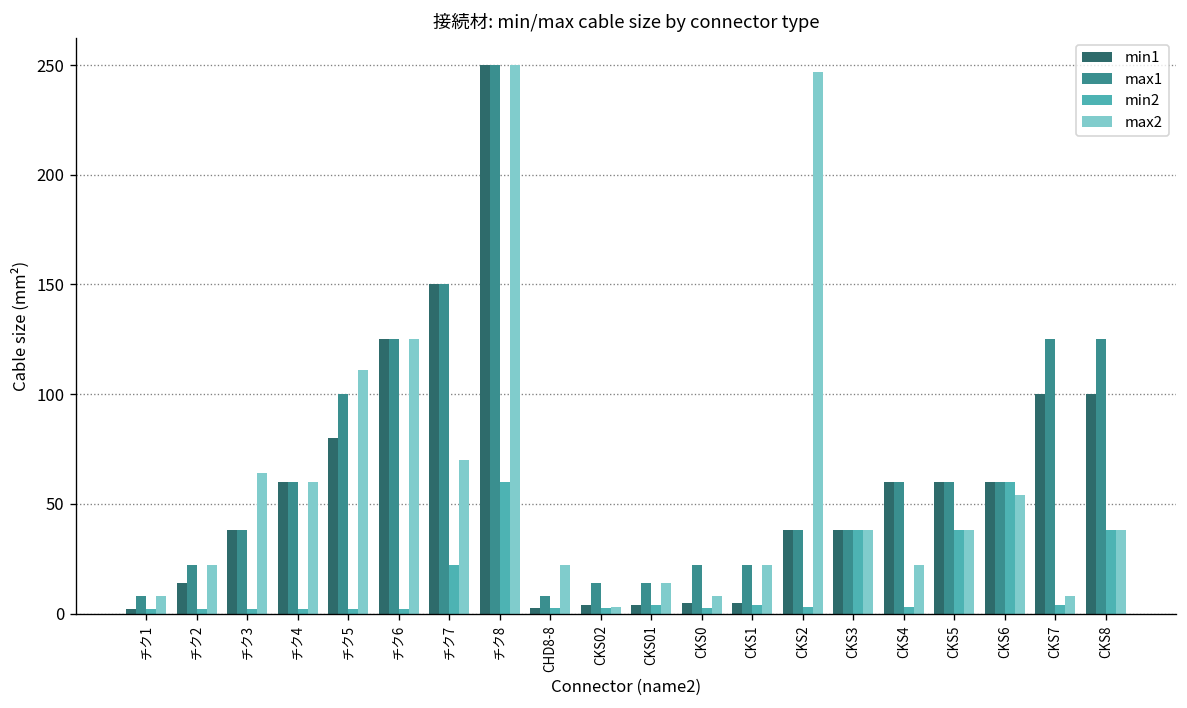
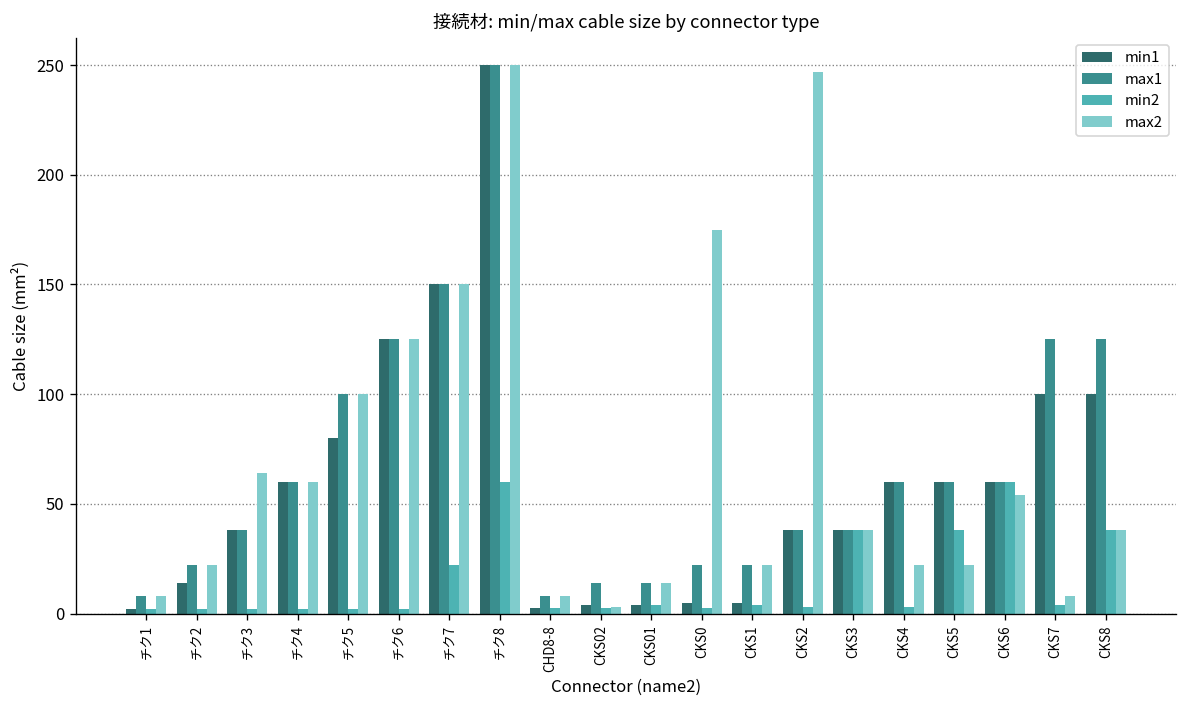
max2, チク5: 111 -> 100
max2, チク7: 70 -> 150
max2, CHD8-8: 22 -> 8
max2, CKS0: 8 -> 175
max2, CKS5: 38 -> 22
